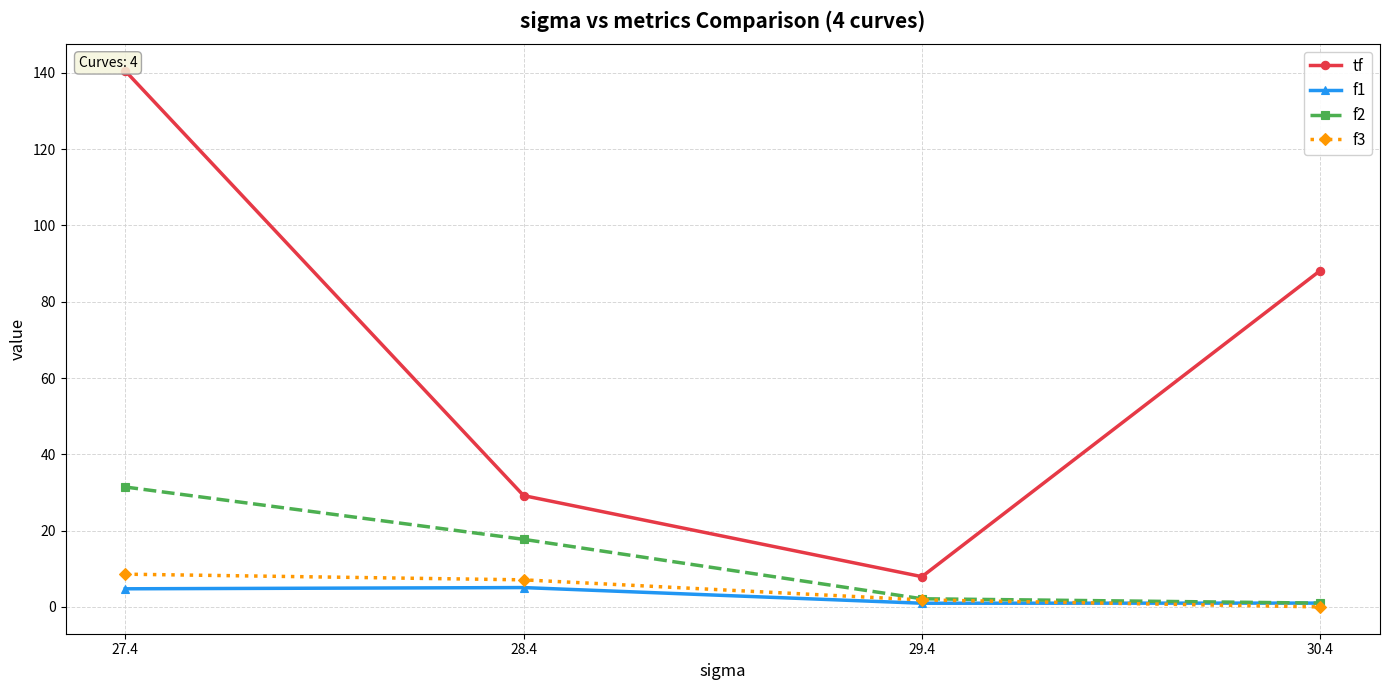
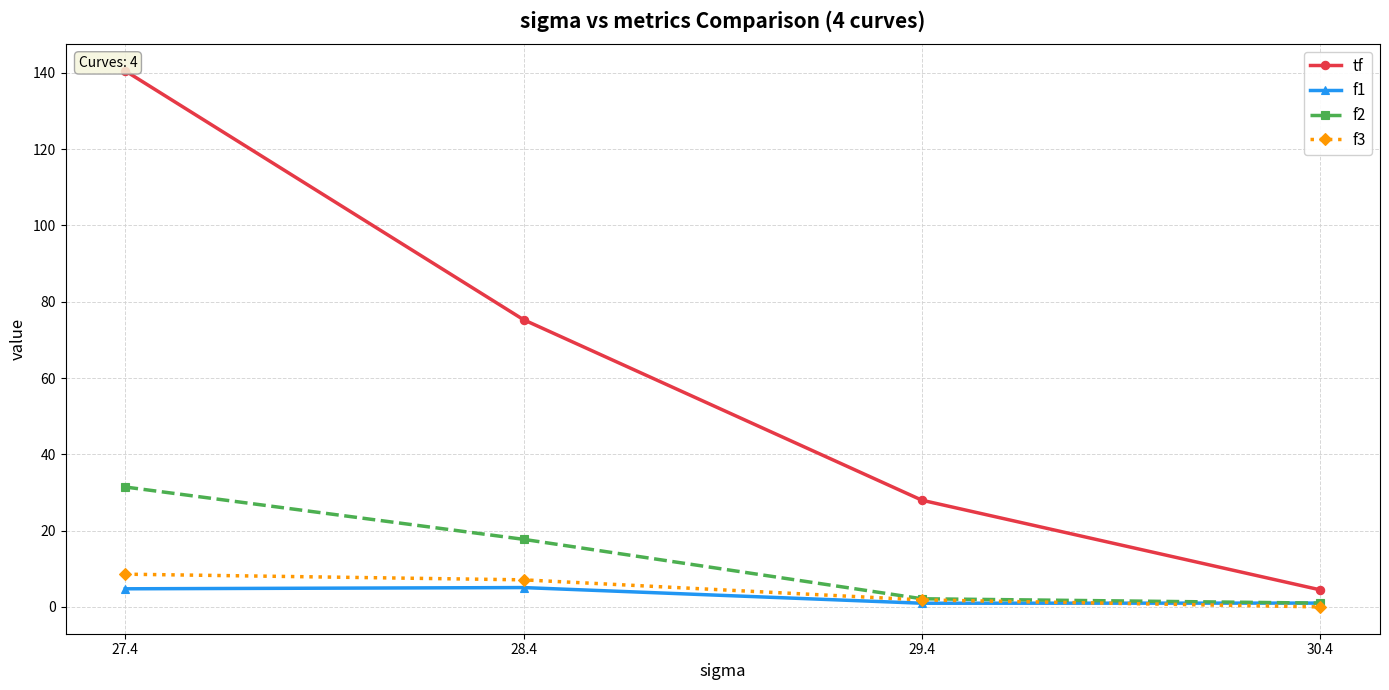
tf, 28.4: 29 -> 75
tf, 29.4: 8 -> 28
tf, 30.4: 88 -> 4
